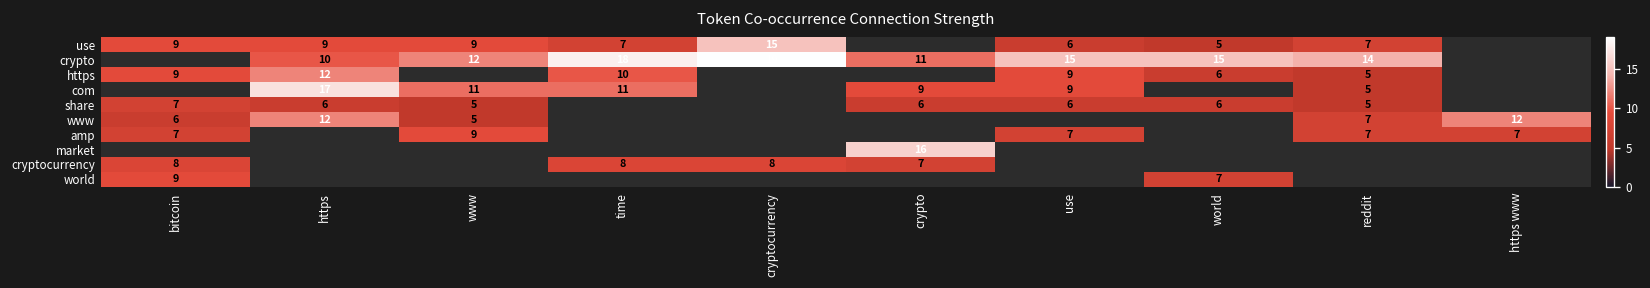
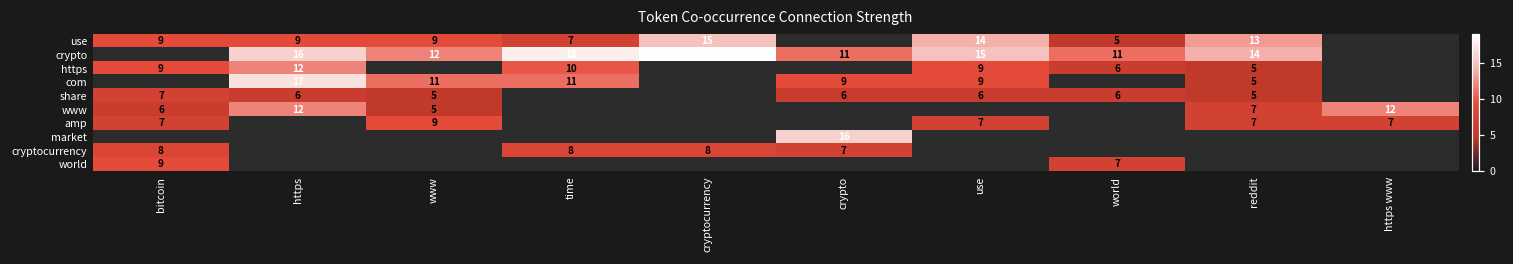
use, use: 6 -> 14
use, reddit: 7 -> 13
crypto, https: 10 -> 16
crypto, world: 15 -> 11
